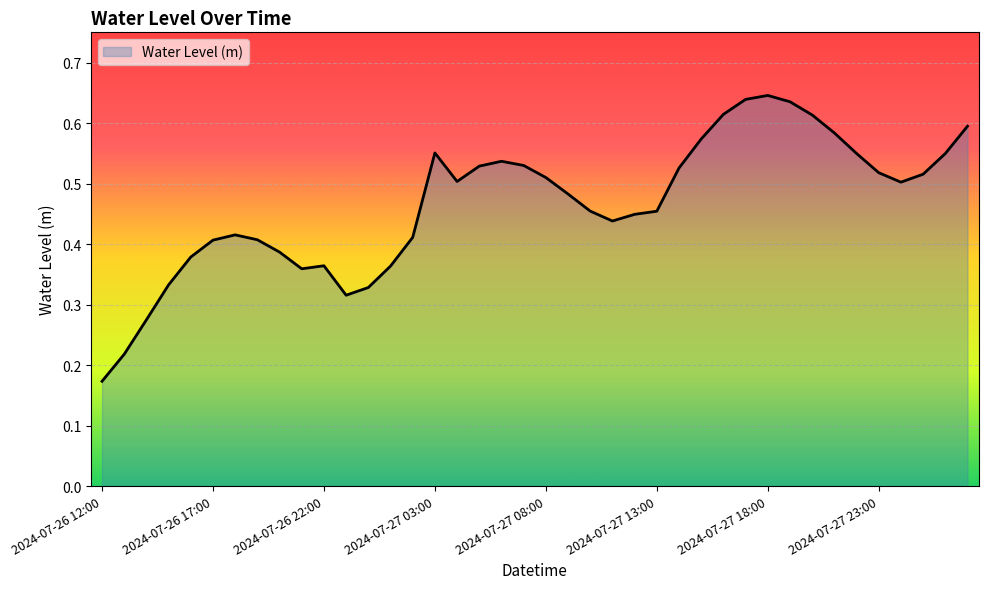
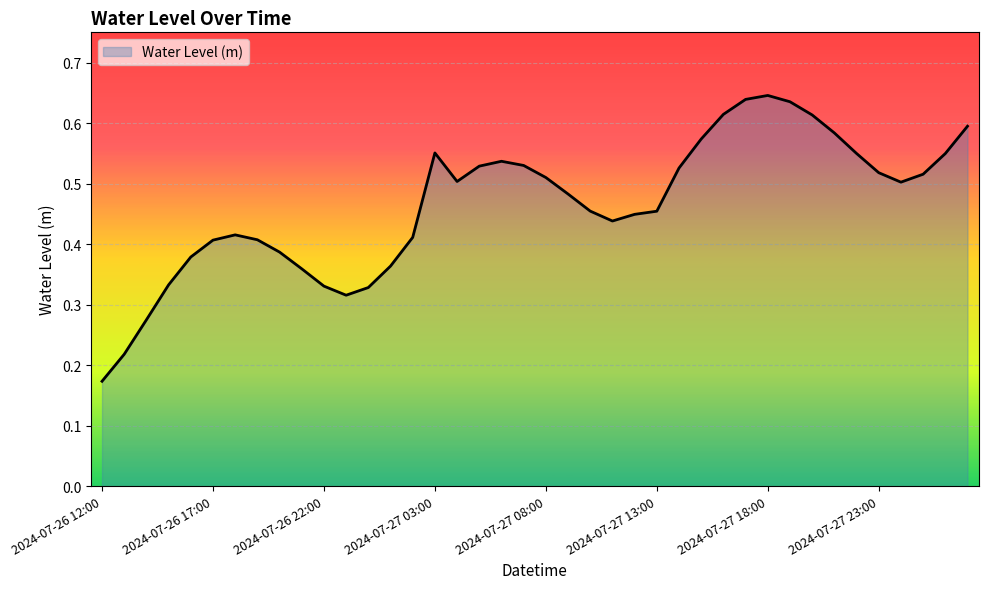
2024-07-26 22:00: 0.36 -> 0.33
